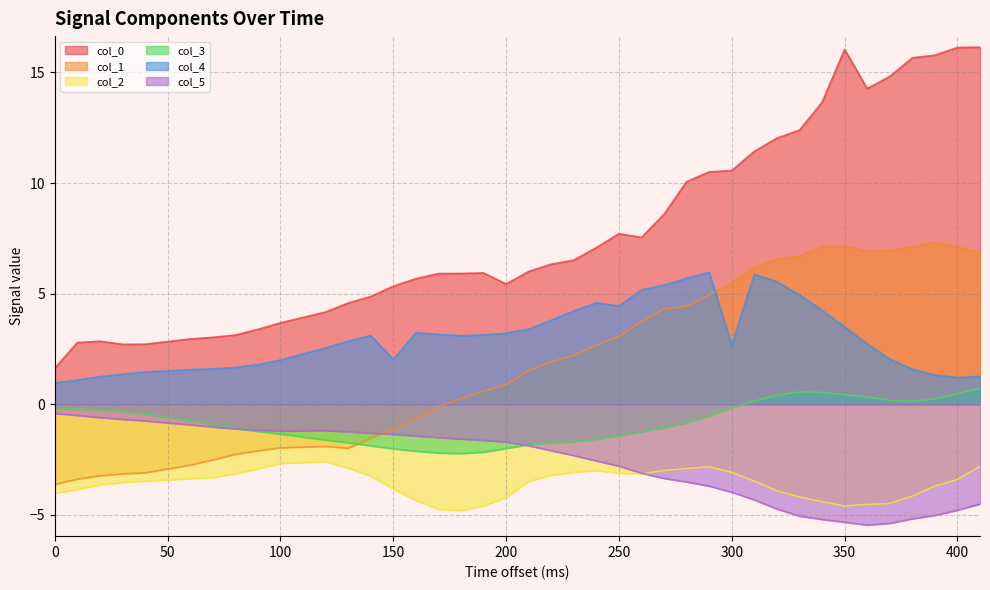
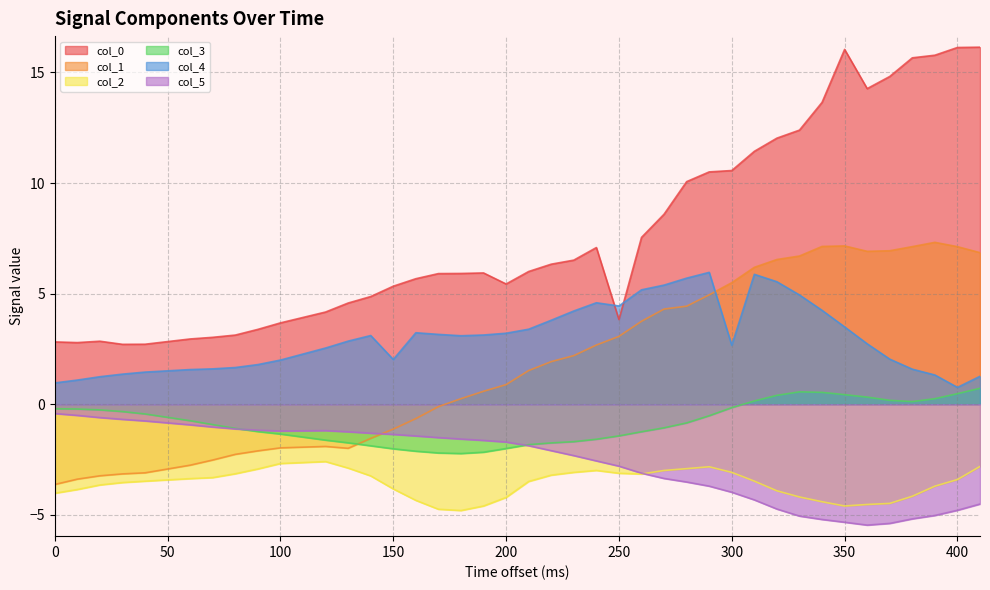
col_0, 0: 1.6 -> 2.8
col_0, 250: 7.7 -> 3.8
col_4, 400: 1.2 -> 0.8
